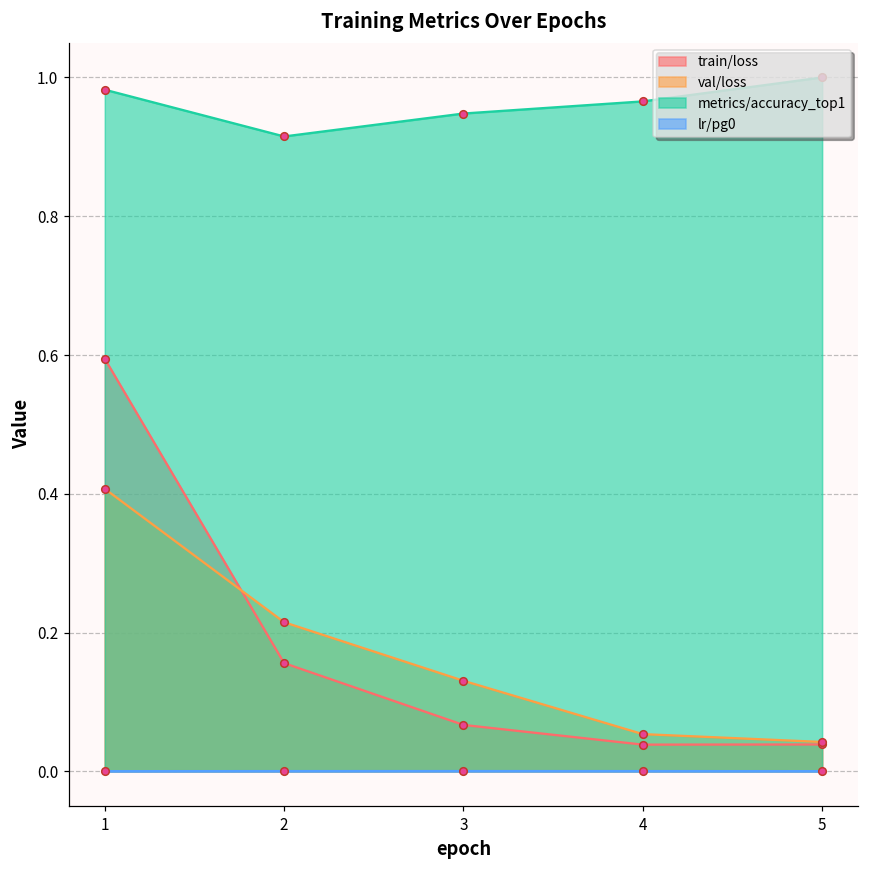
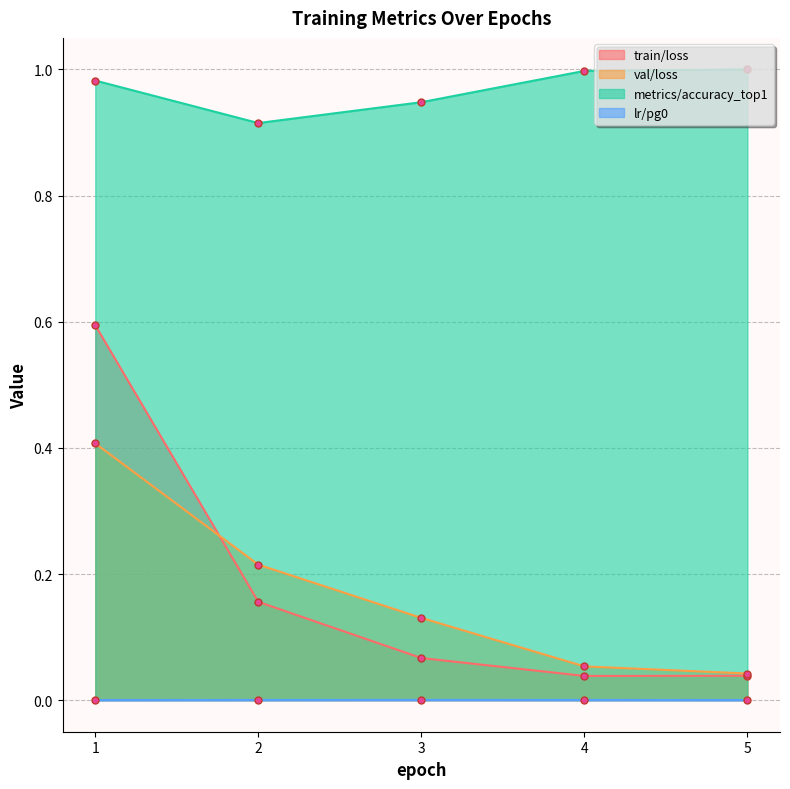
metrics/accuracy_top1, 4: 0.97 -> 1.00
